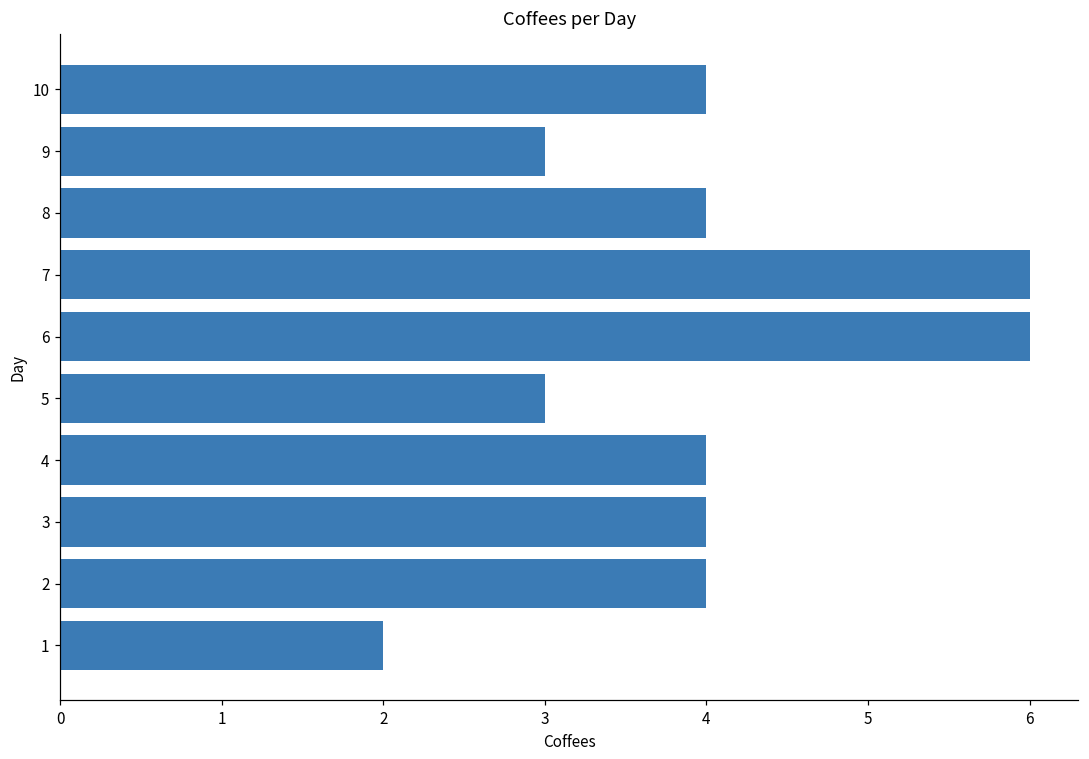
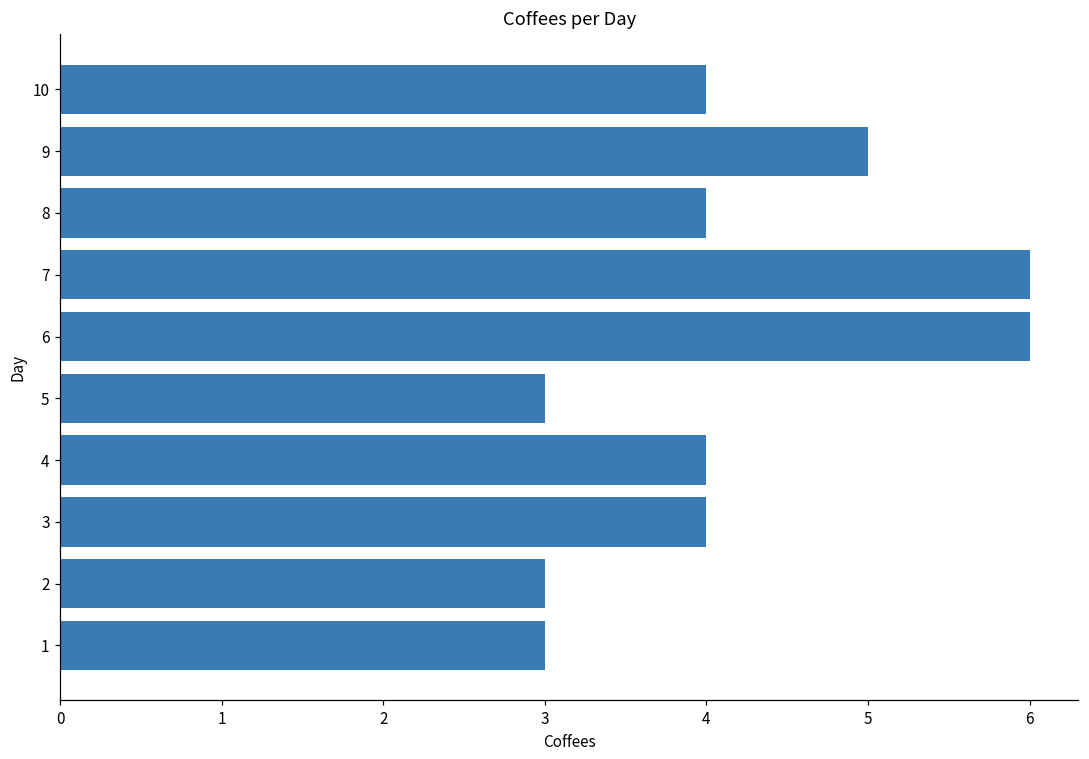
9: 3 -> 5
2: 4 -> 3
1: 2 -> 3
